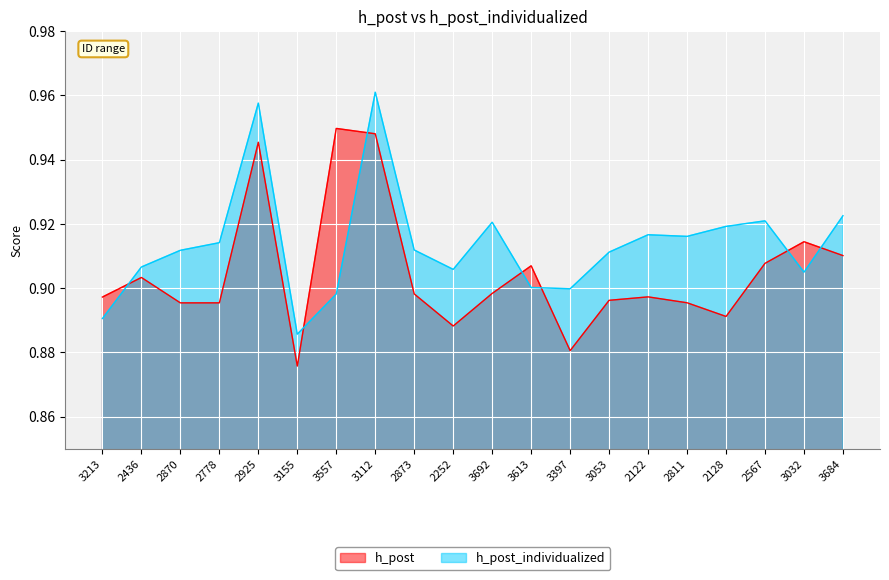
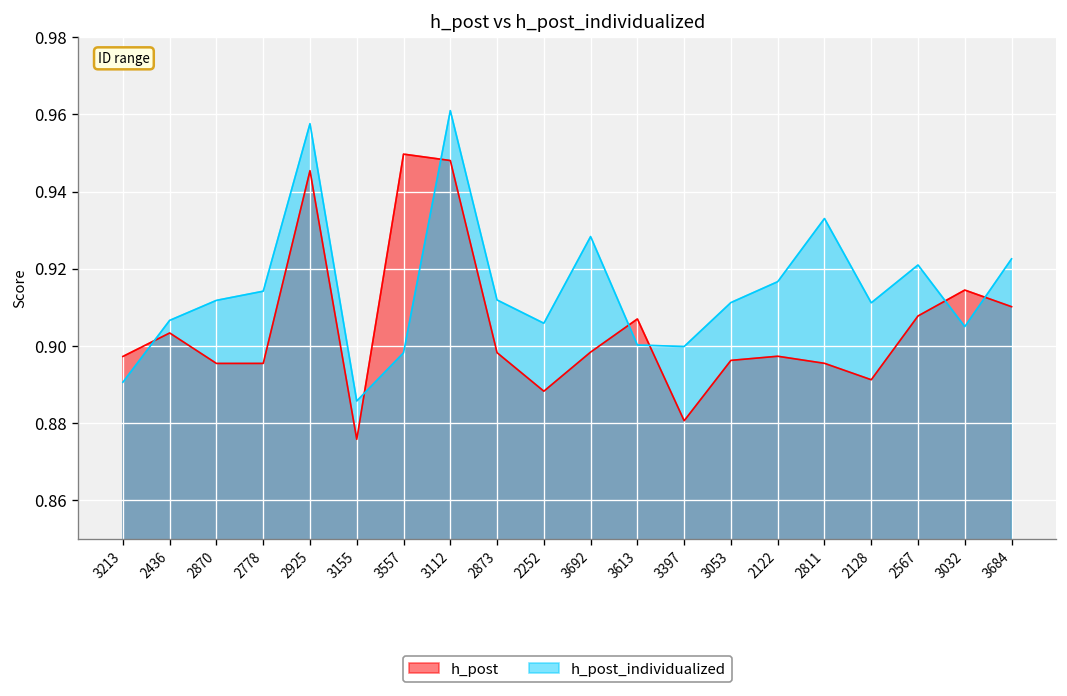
h_post_individualized, 3692: 0.921 -> 0.928
h_post_individualized, 2811: 0.916 -> 0.933
h_post_individualized, 2128: 0.919 -> 0.911
